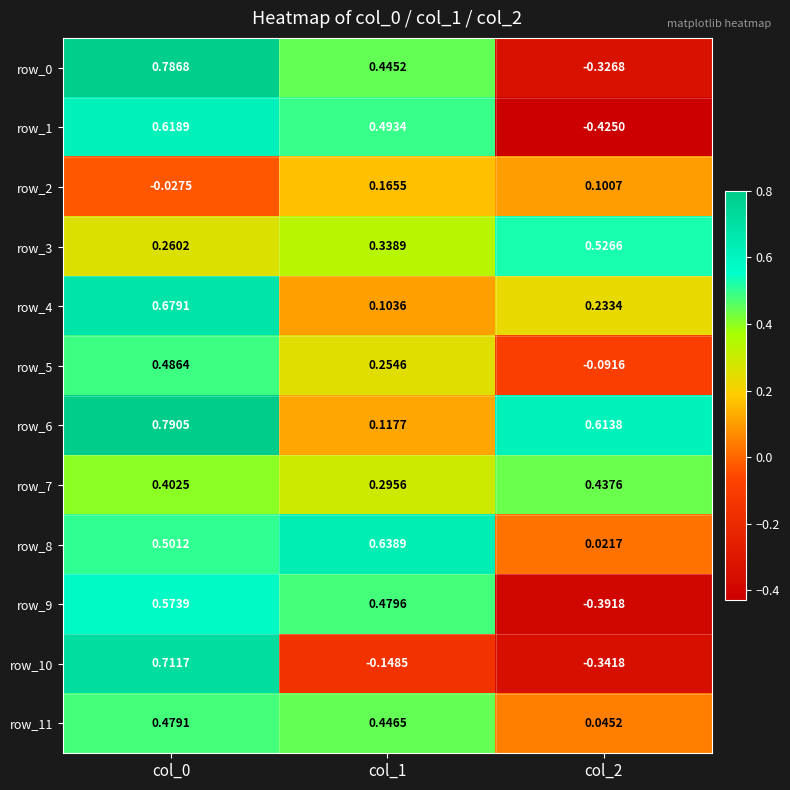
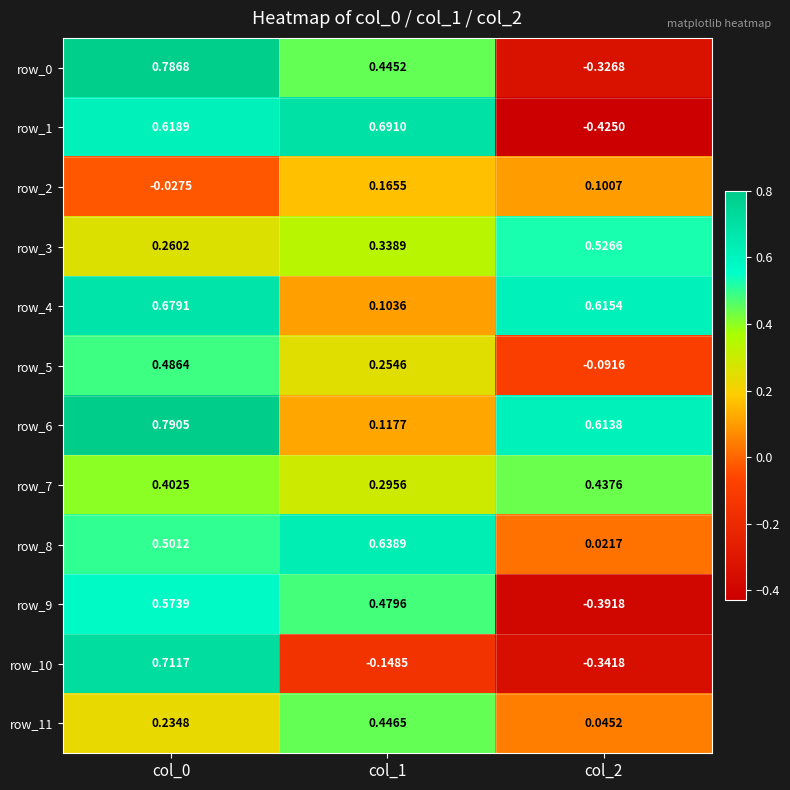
row_1, col_1: 0.4934 -> 0.6910
row_4, col_2: 0.2334 -> 0.6154
row_11, col_0: 0.4791 -> 0.2348
